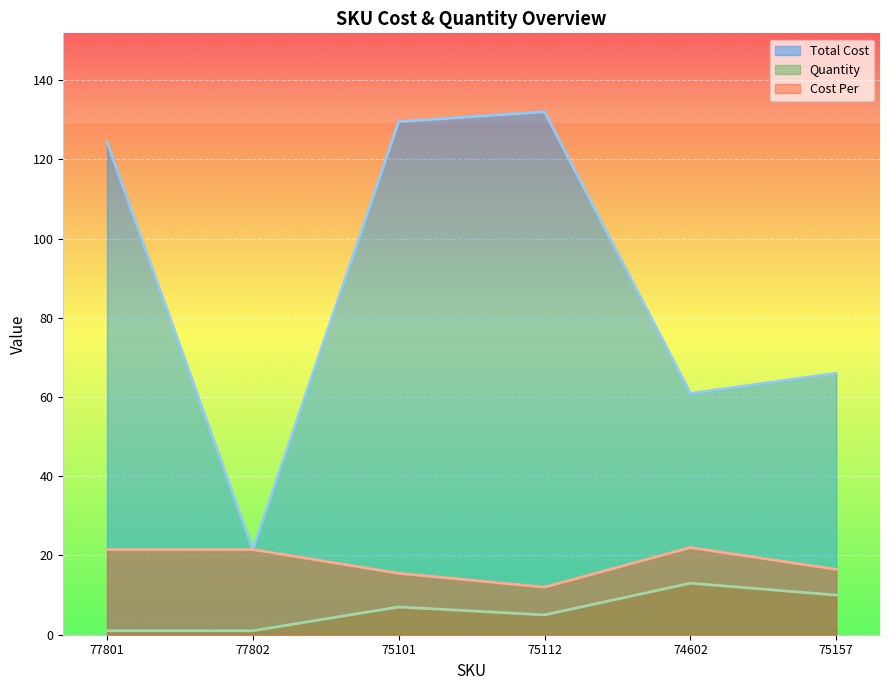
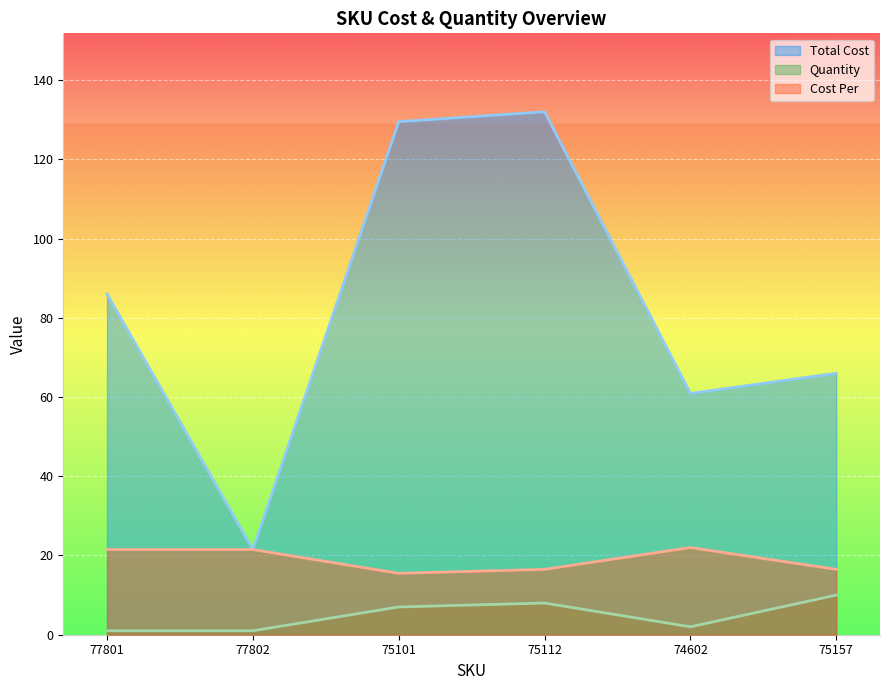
Total Cost, 77801: 124 -> 86
Quantity, 75112: 5 -> 8
Cost Per, 75112: 12 -> 17
Quantity, 74602: 13 -> 2
